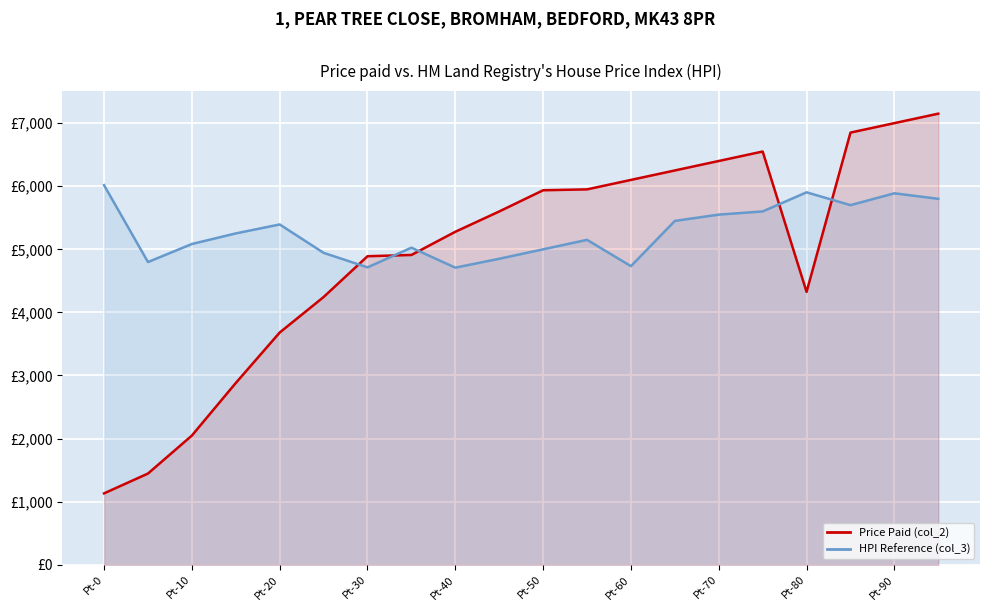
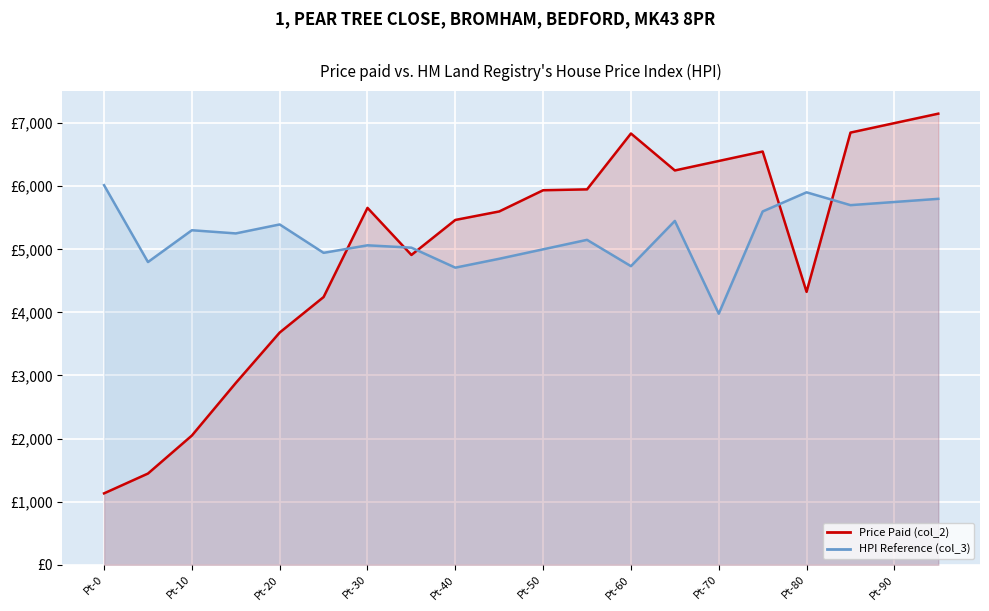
HPI Reference (col_3), Pt-10: £5,100 -> £5,300
Price Paid (col_2), Pt-30: £4,900 -> £5,700
HPI Reference (col_3), Pt-30: £4,700 -> £5,100
Price Paid (col_2), Pt-40: £5,300 -> £5,500
Price Paid (col_2), Pt-60: £6,100 -> £6,800
HPI Reference (col_3), Pt-70: £5,600 -> £4,000
HPI Reference (col_3), Pt-90: £5,900 -> £5,800
